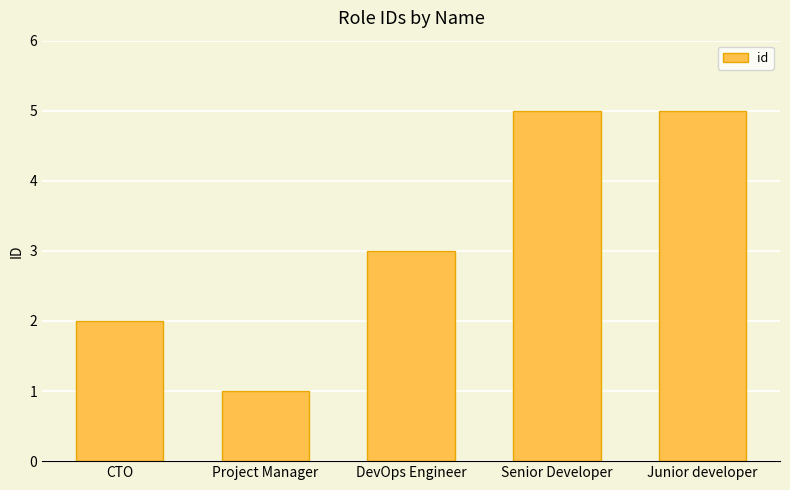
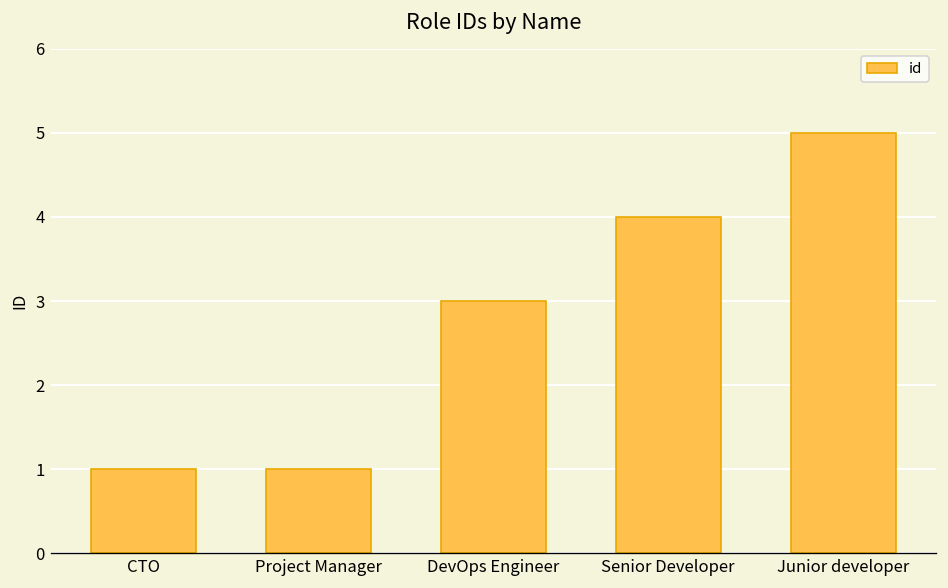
CTO: 2 -> 1
Senior Developer: 5 -> 4
